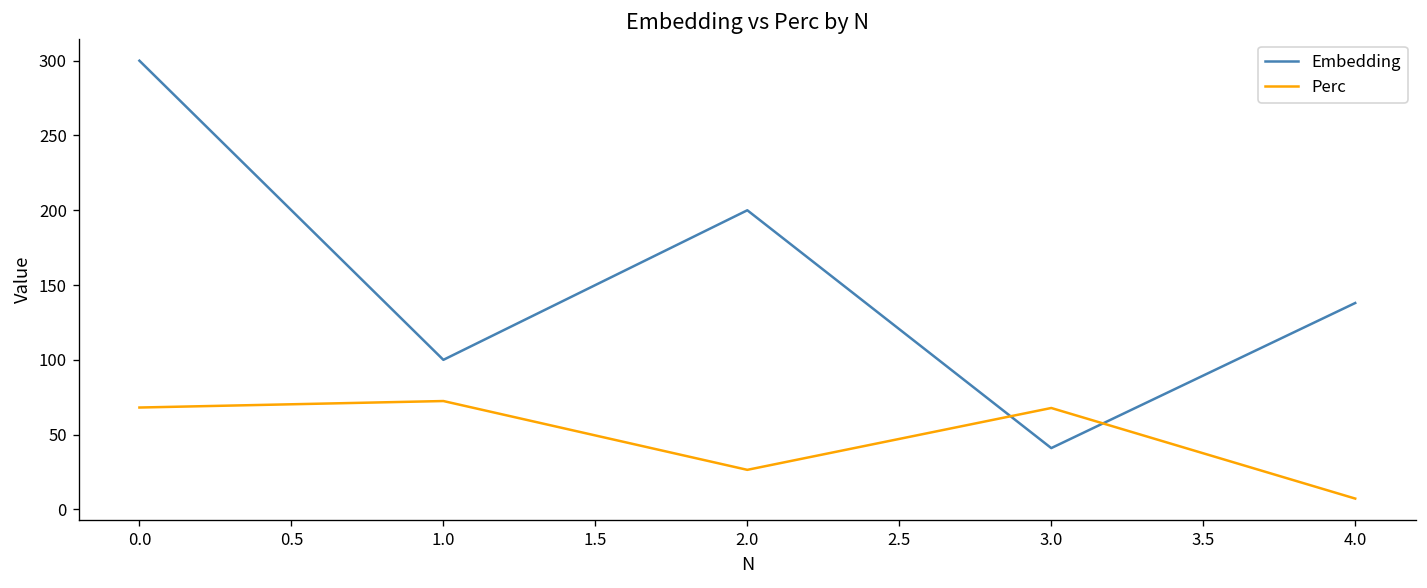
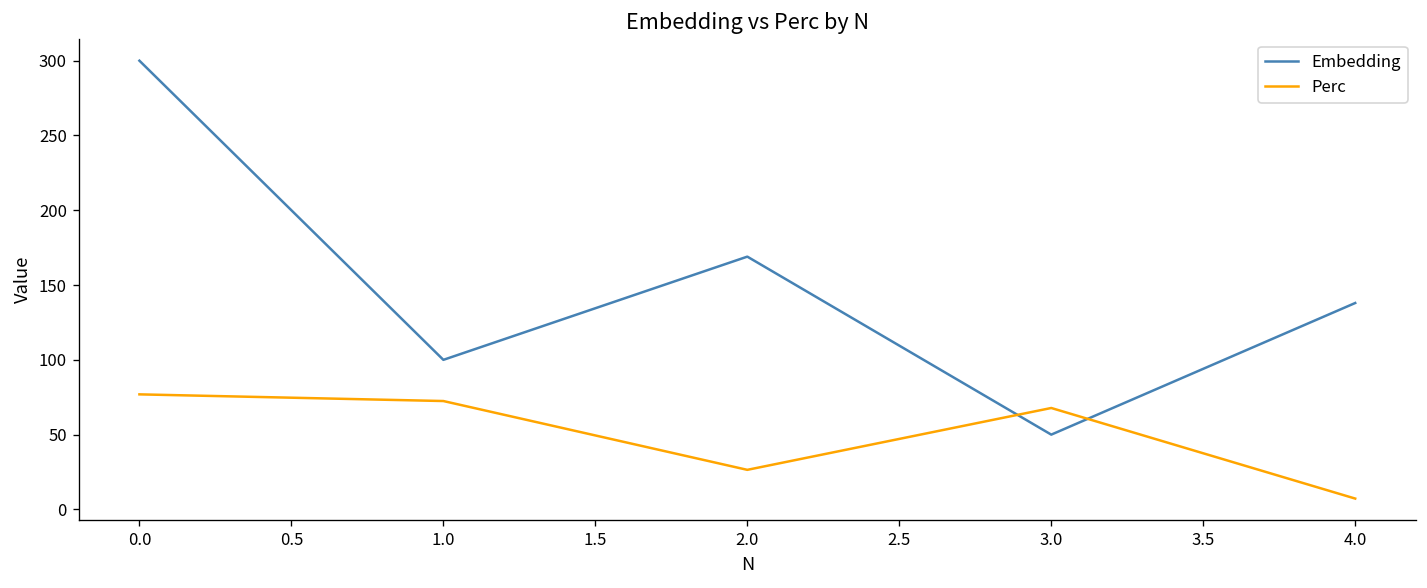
Perc, 0.0: 68 -> 77
Embedding, 2.0: 200 -> 169
Embedding, 3.0: 41 -> 50
